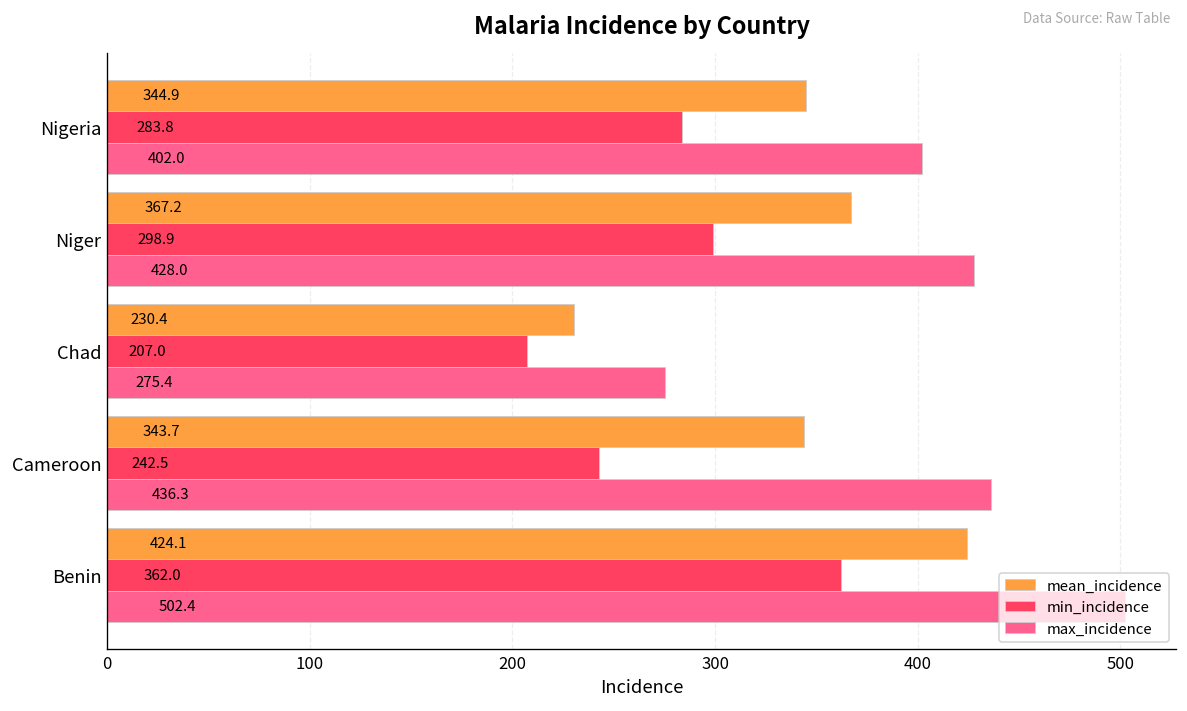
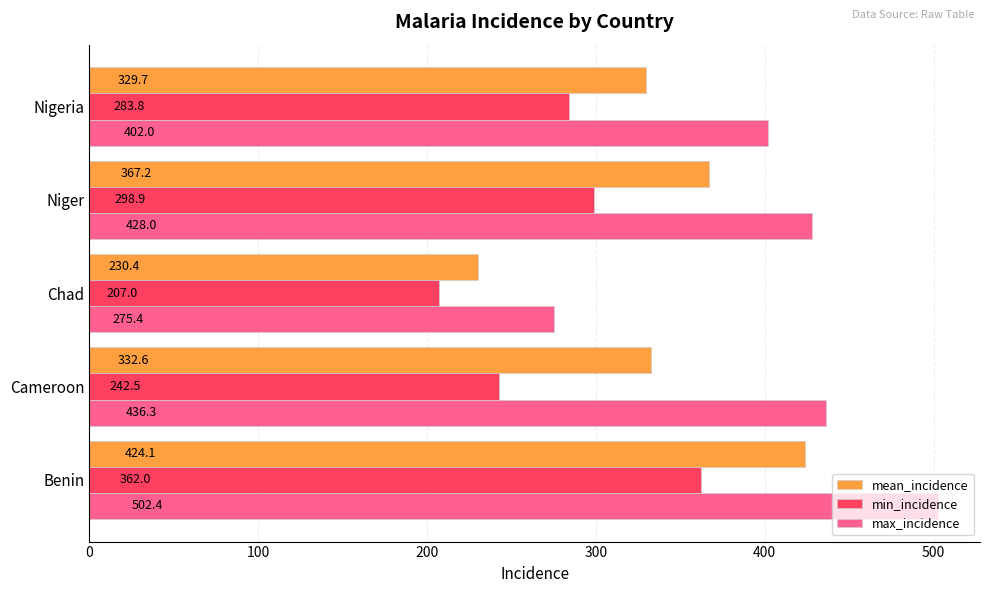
mean_incidence, Nigeria: 344.9 -> 329.7
mean_incidence, Cameroon: 343.7 -> 332.6
